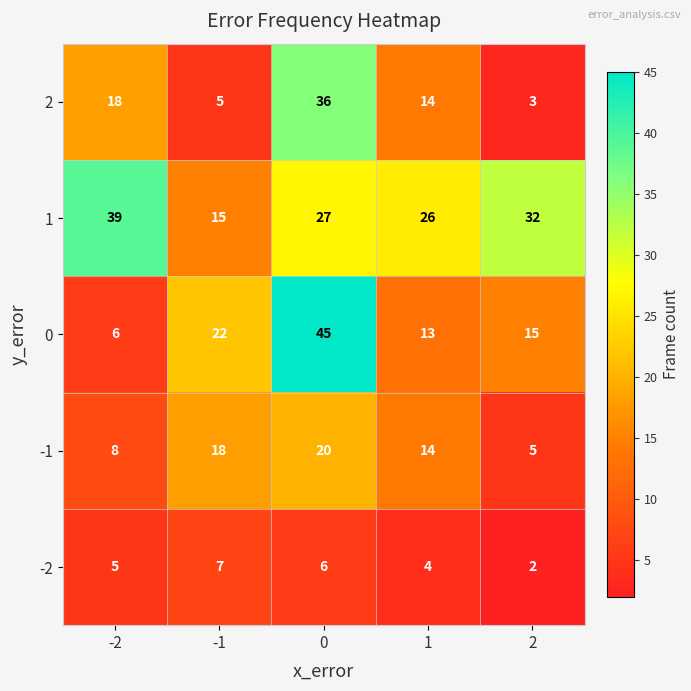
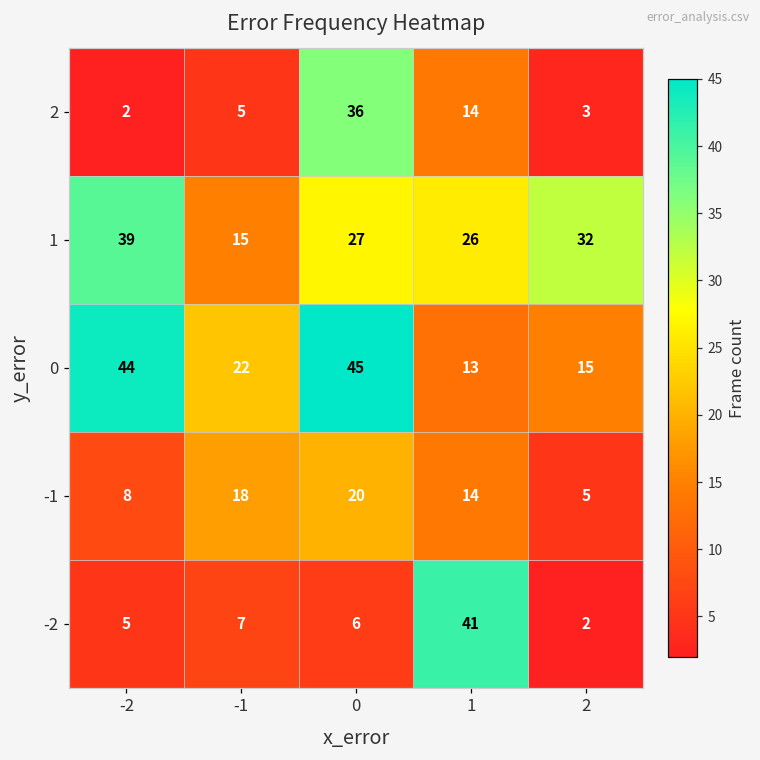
2, -2: 18 -> 2
0, -2: 6 -> 44
-2, 1: 4 -> 41
